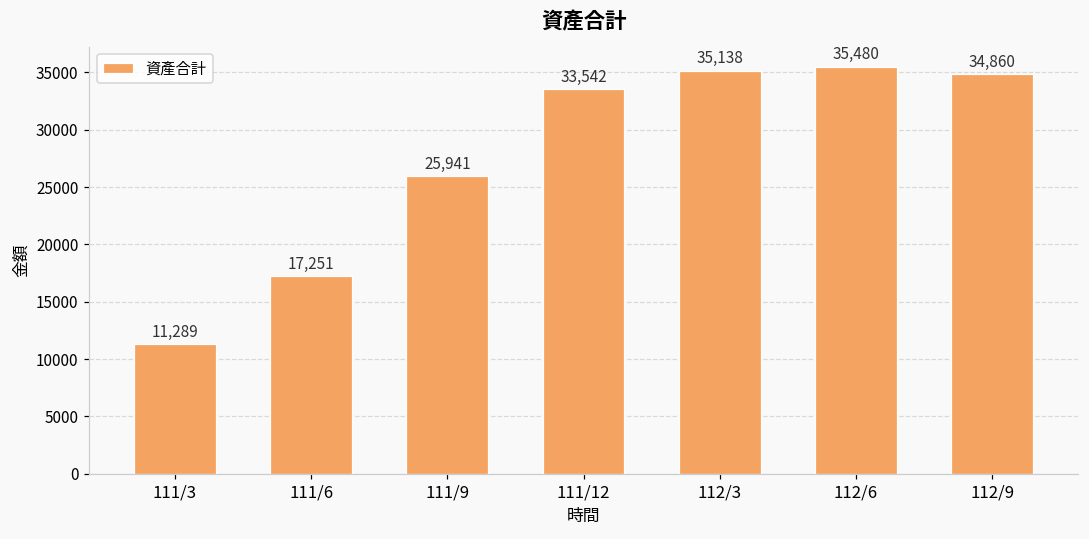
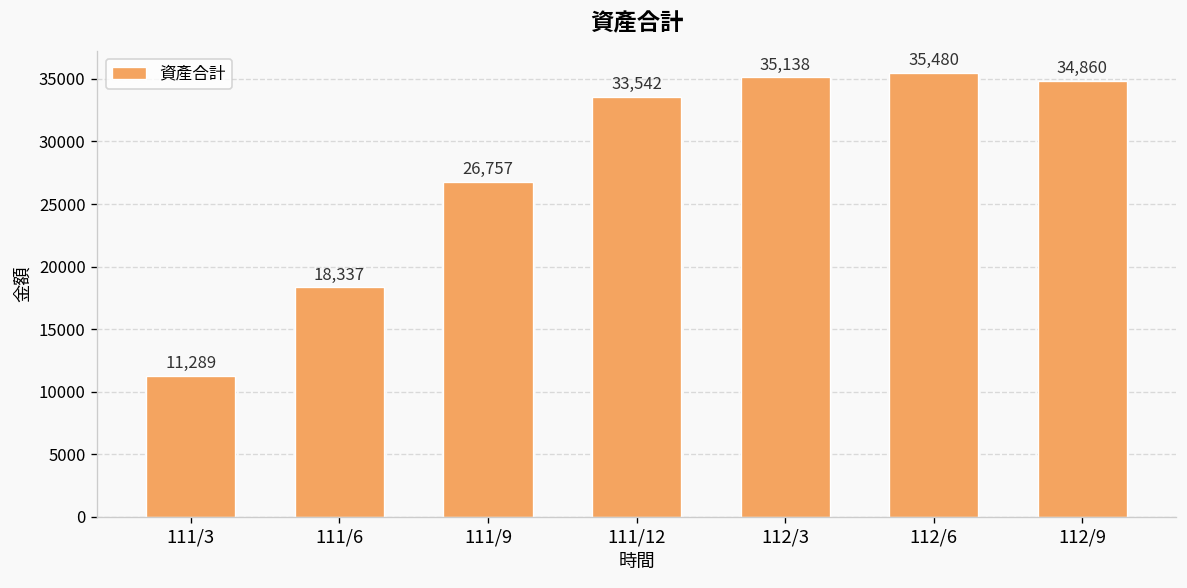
111/6: 17,251 -> 18,337
111/9: 25,941 -> 26,757
